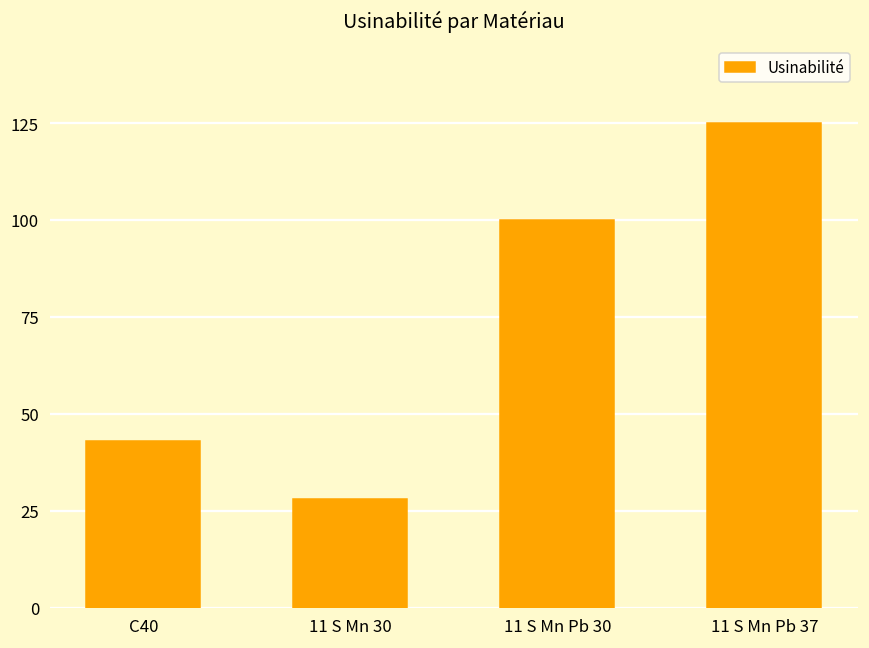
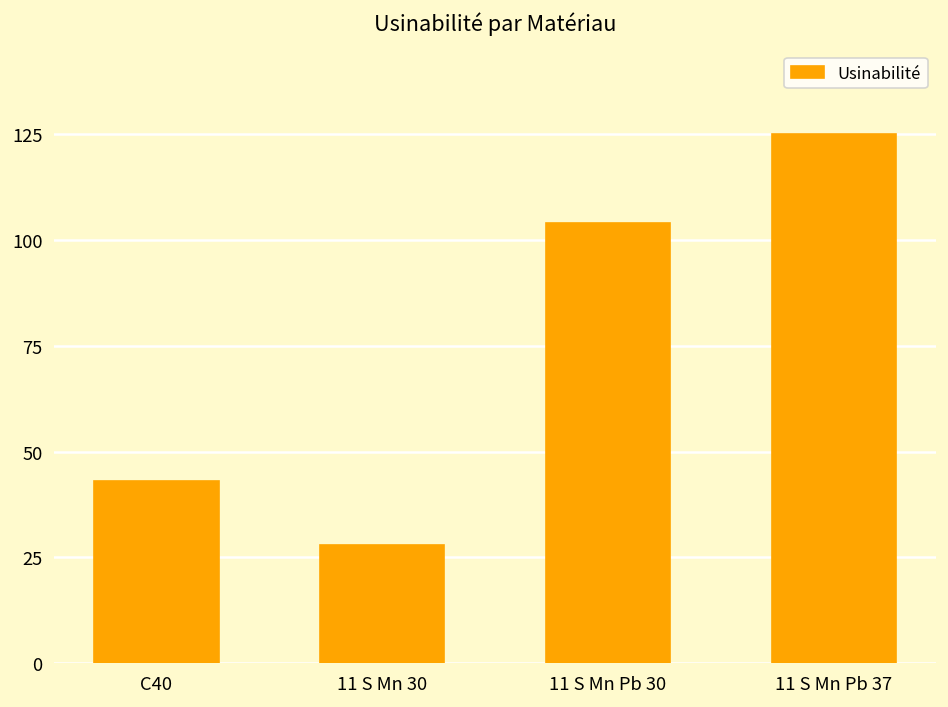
11 S Mn Pb 30: 100 -> 104
